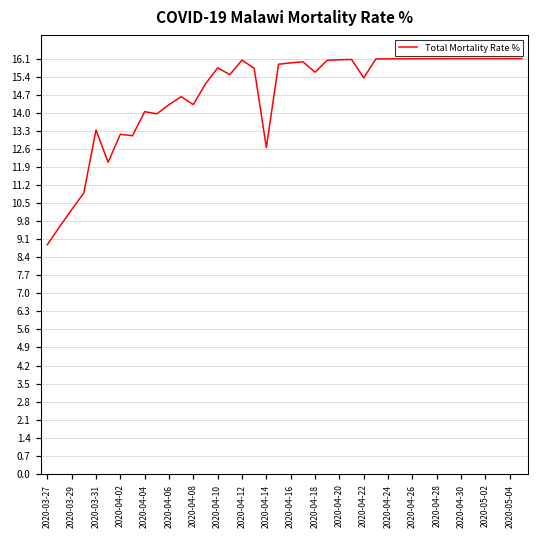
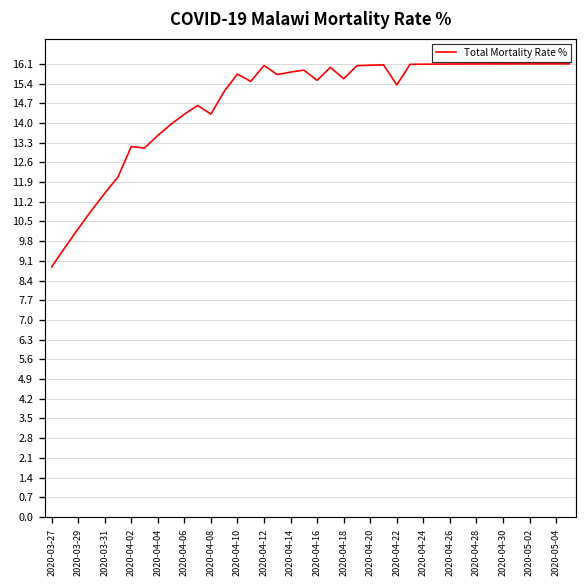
2020-03-31: 13.3 -> 11.5
2020-04-04: 14.0 -> 13.6
2020-04-14: 12.6 -> 15.8
2020-04-16: 15.9 -> 15.5
